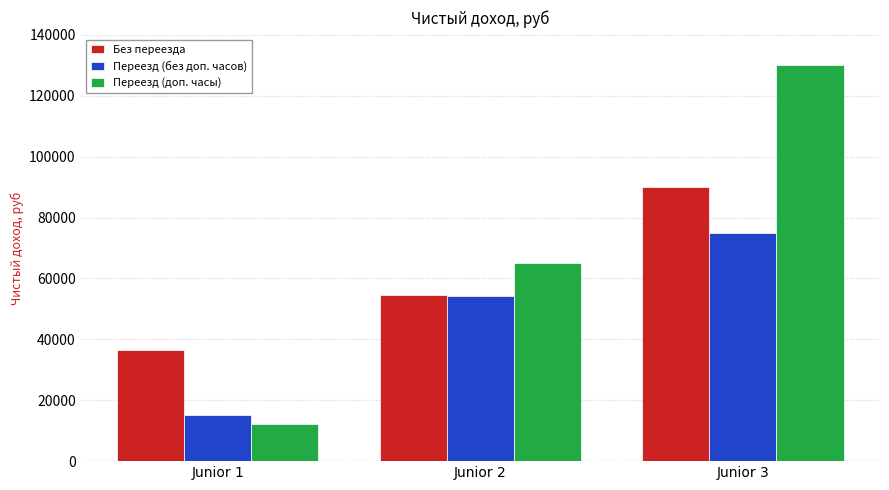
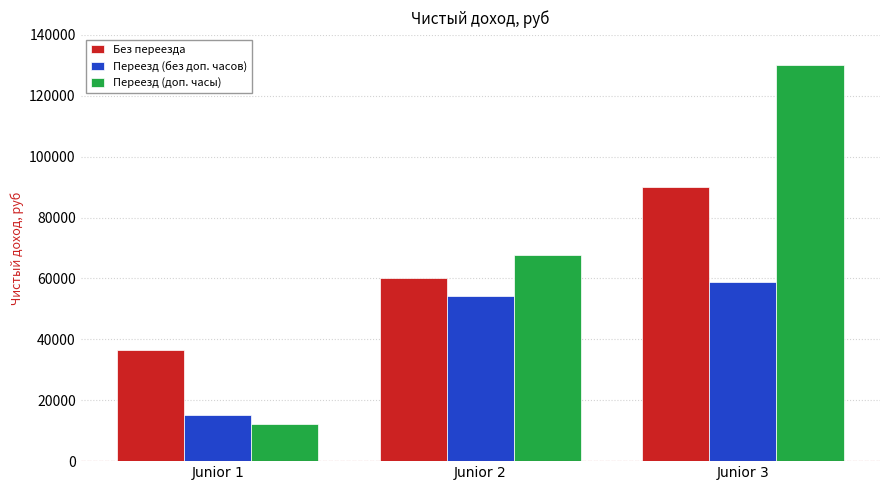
Без переезда, Junior 2: 54000 -> 60000
Переезд (доп. часы), Junior 2: 65000 -> 68000
Переезд (без доп. часов), Junior 3: 75000 -> 59000
